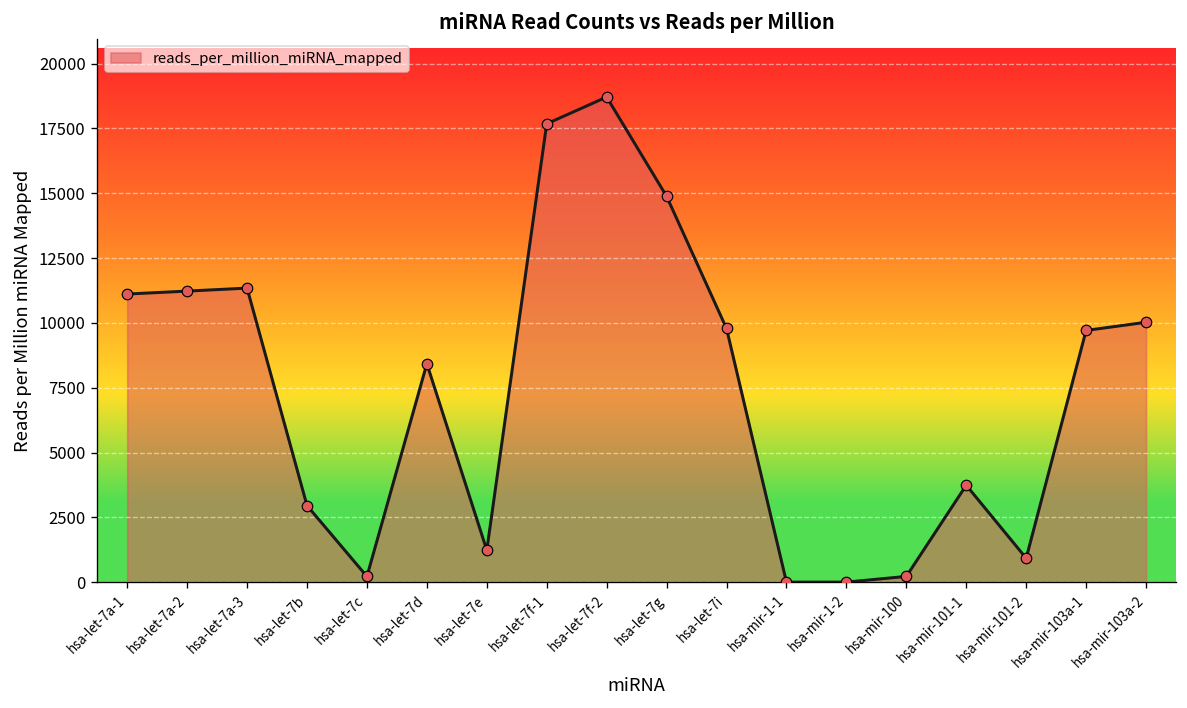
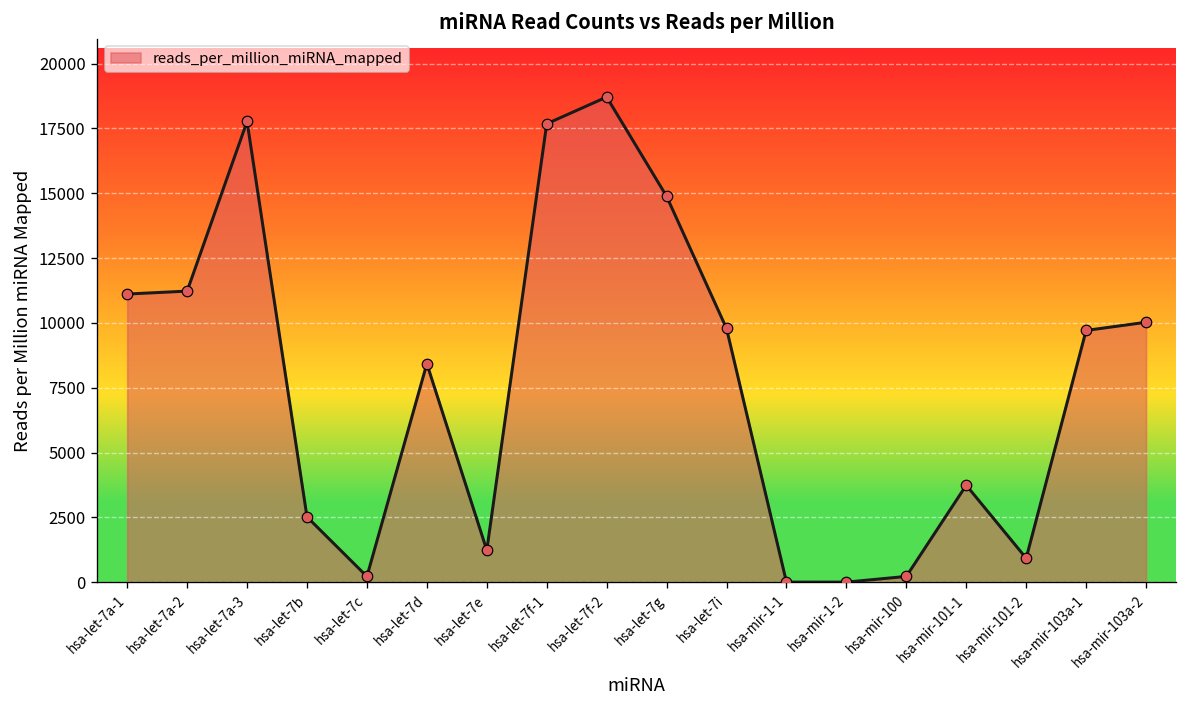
hsa-let-7a-3: 11300 -> 17800
hsa-let-7b: 3000 -> 2500
